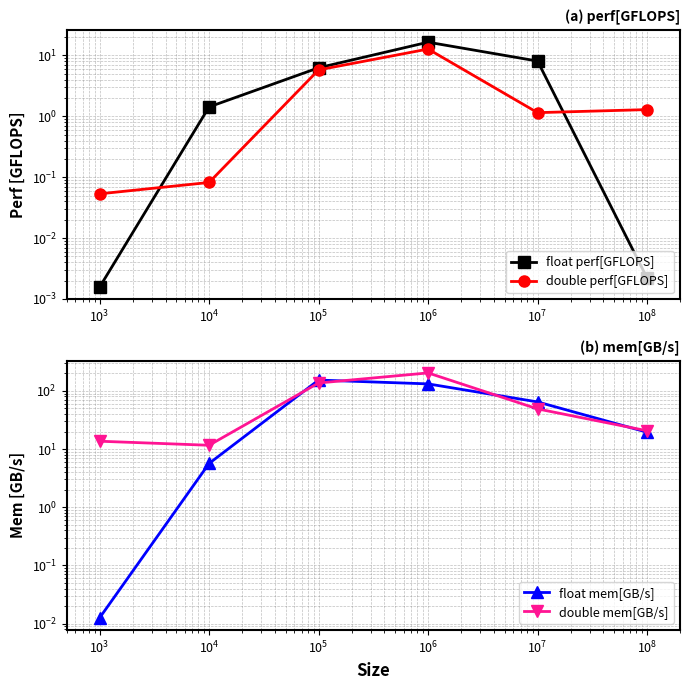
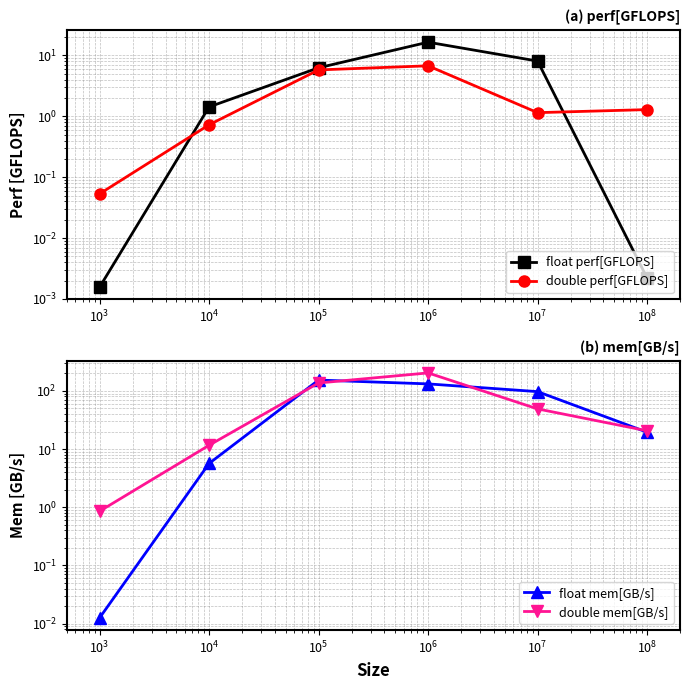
(a) perf[GFLOPS], double perf[GFLOPS], 10^4: 0.08 -> 0.7
(a) perf[GFLOPS], double perf[GFLOPS], 10^6: 13 -> 7
(b) mem[GB/s], double mem[GB/s], 10^3: 14 -> 0.9
(b) mem[GB/s], float mem[GB/s], 10^7: 60 -> 100
